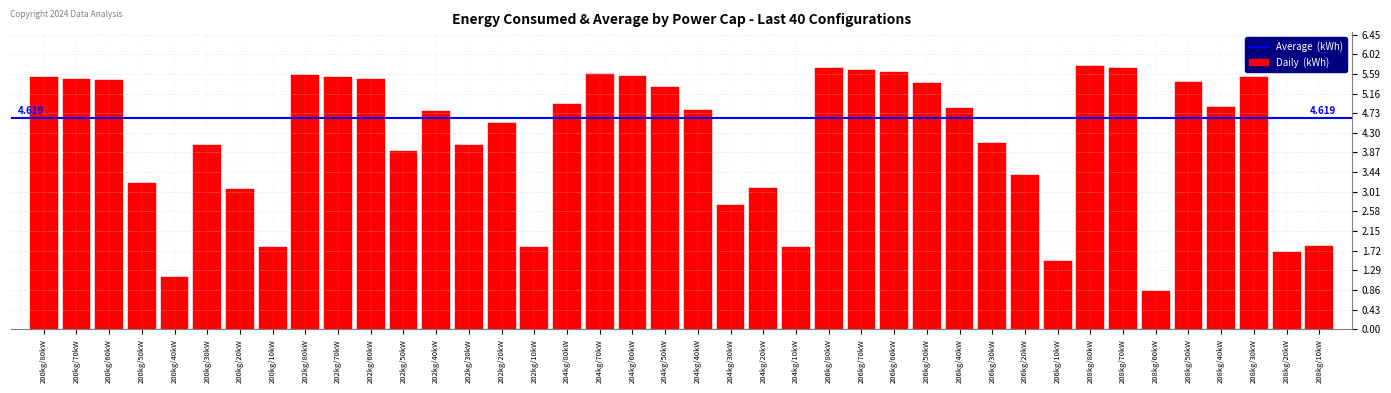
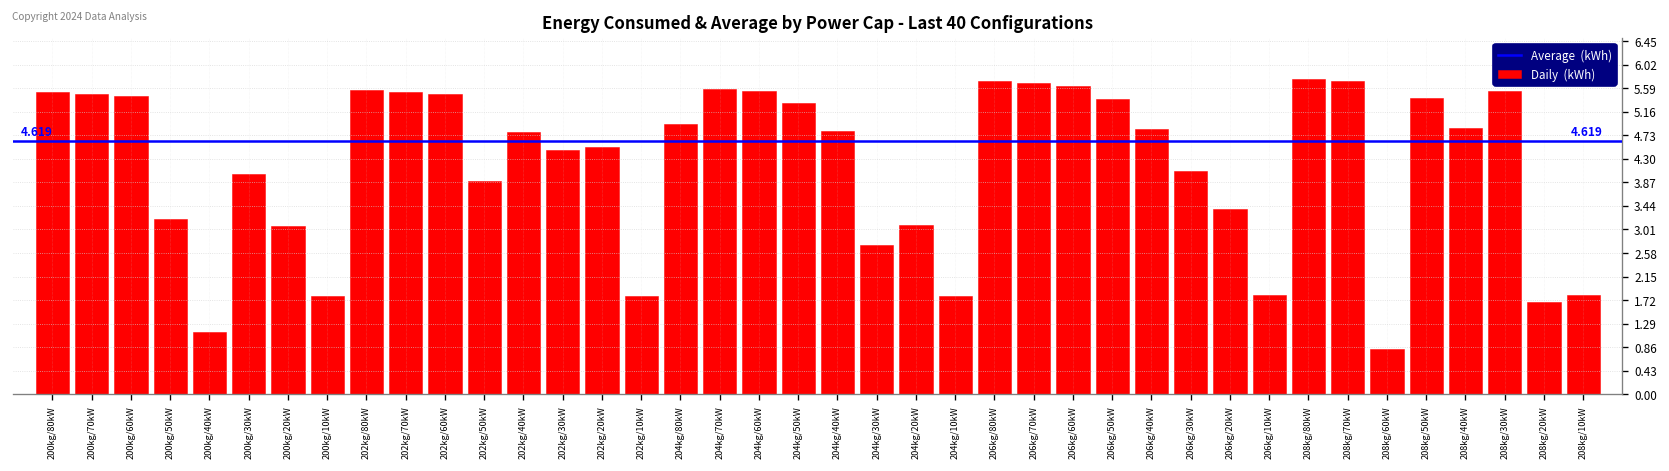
202kg/30kW: 4.0 -> 4.5
206kg/10kW: 1.5 -> 1.8
